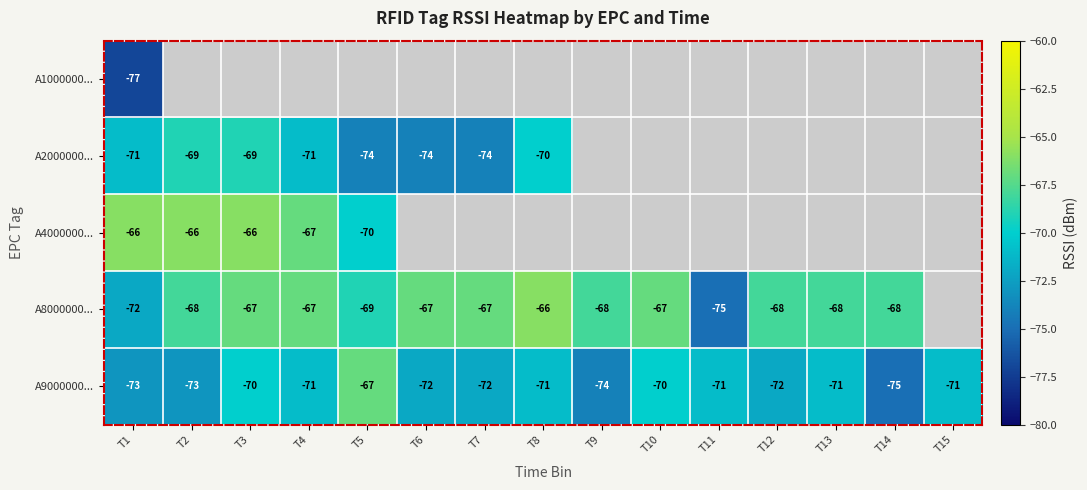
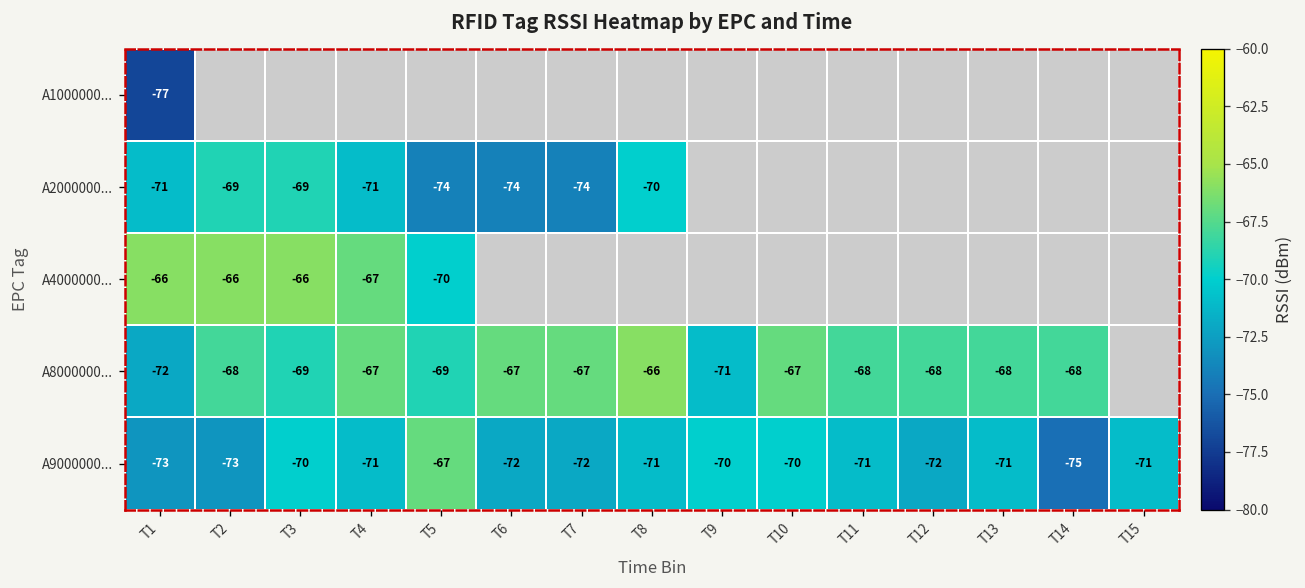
A8000000..., T3: -67 -> -69
A8000000..., T9: -68 -> -71
A8000000..., T11: -75 -> -68
A9000000..., T9: -74 -> -70
